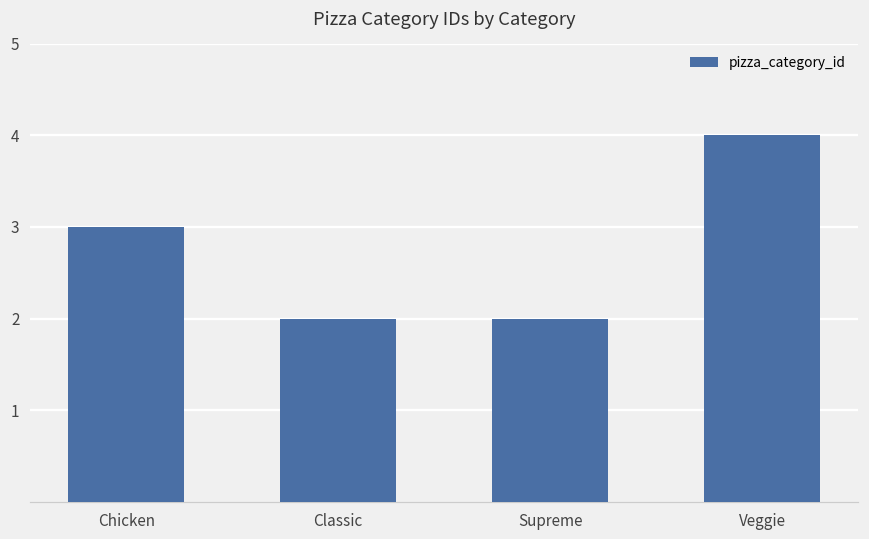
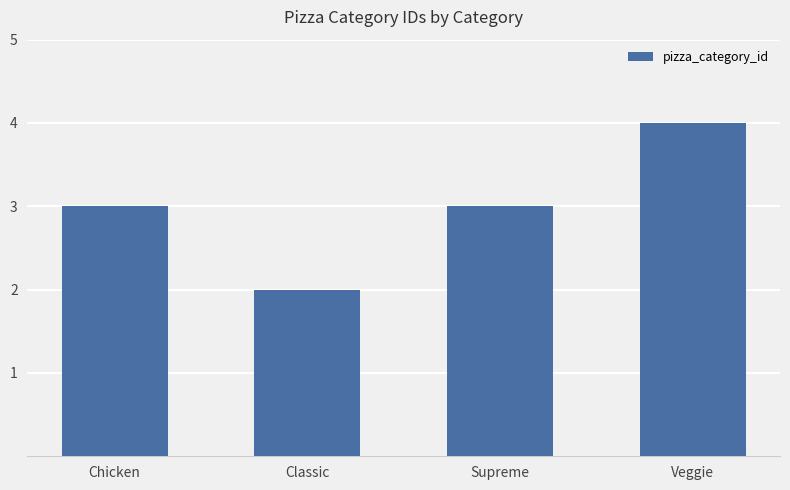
Supreme: 2 -> 3
